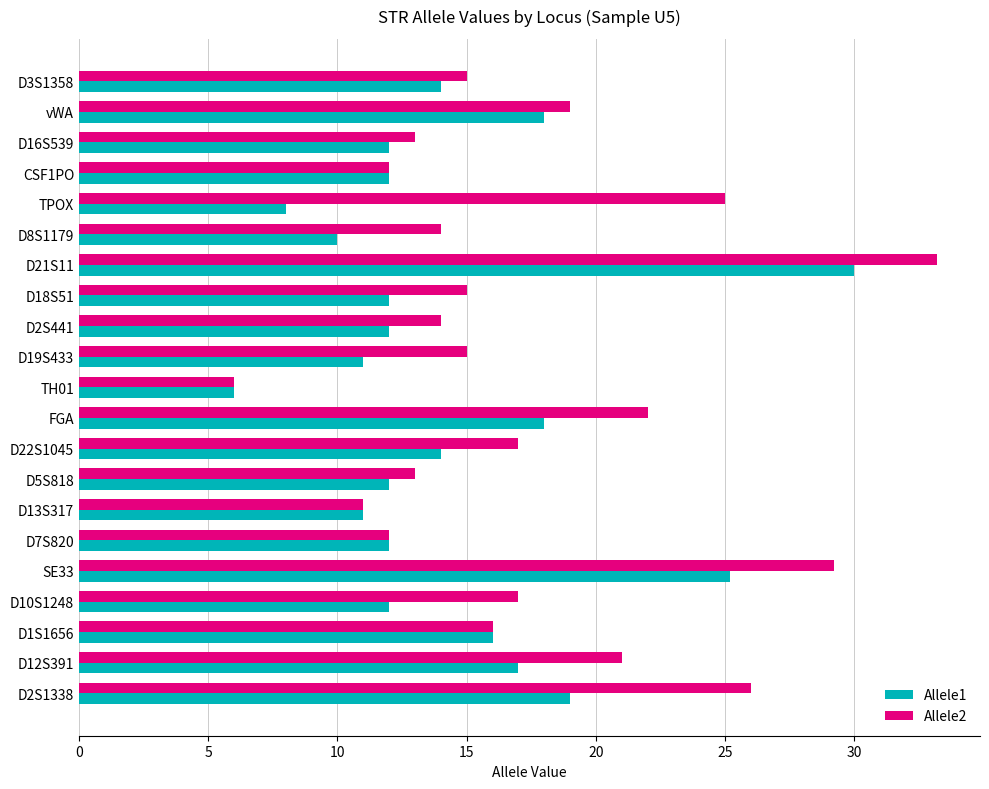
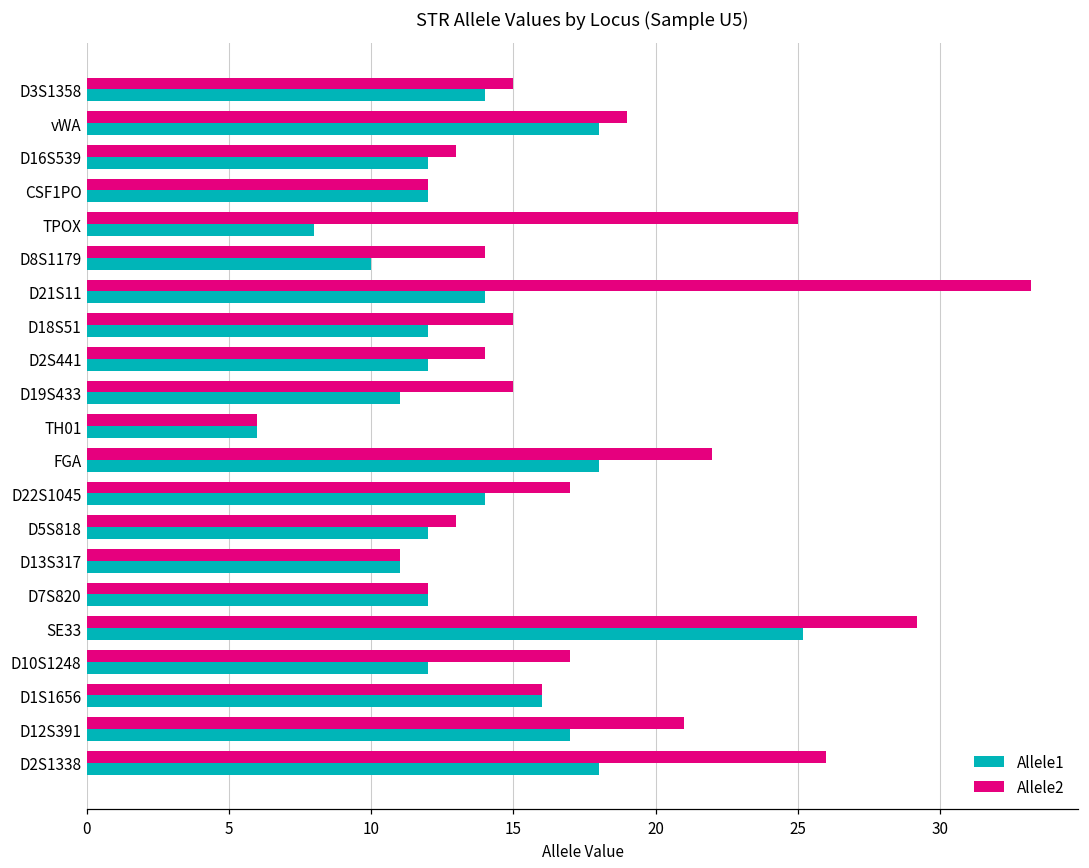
Allele1, D21S11: 30 -> 14
Allele1, D2S1338: 19 -> 18
